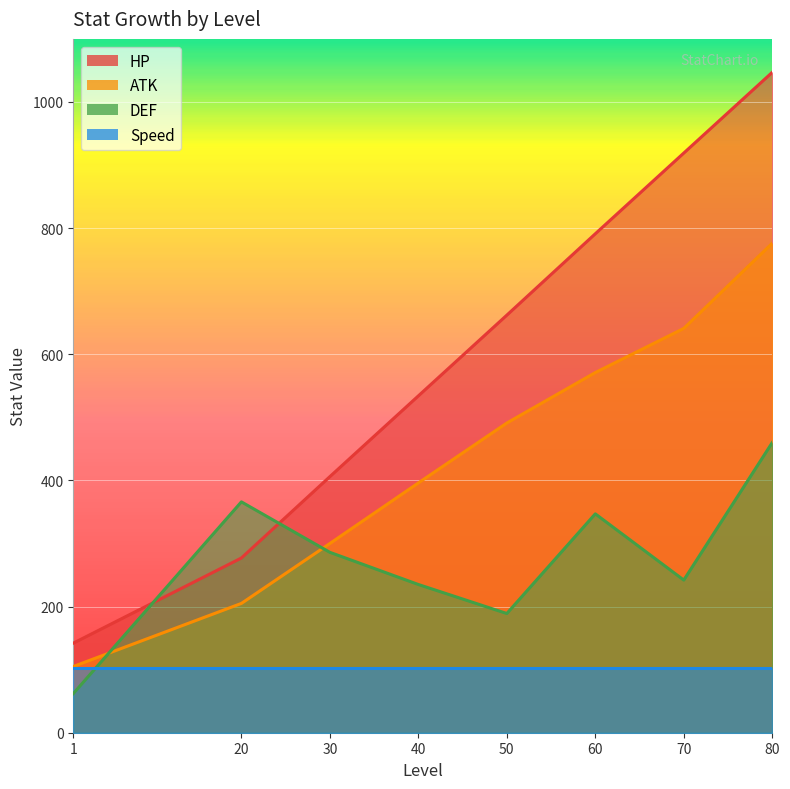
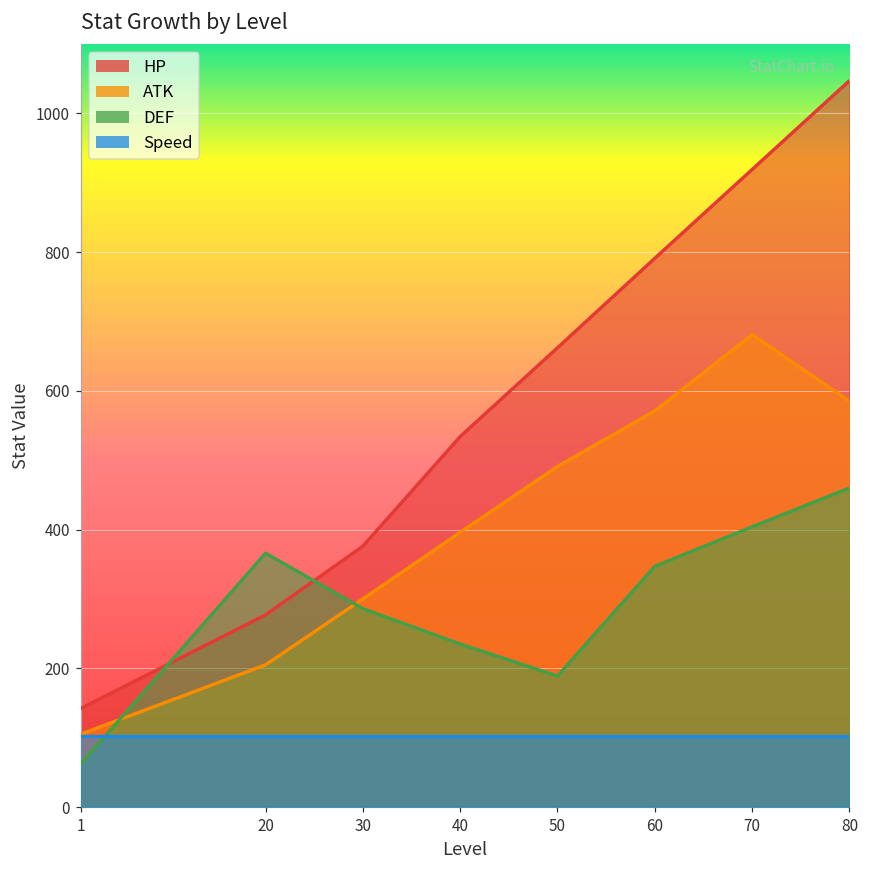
HP, 30: 410 -> 380
ATK, 70: 640 -> 680
DEF, 70: 240 -> 400
ATK, 80: 780 -> 590
